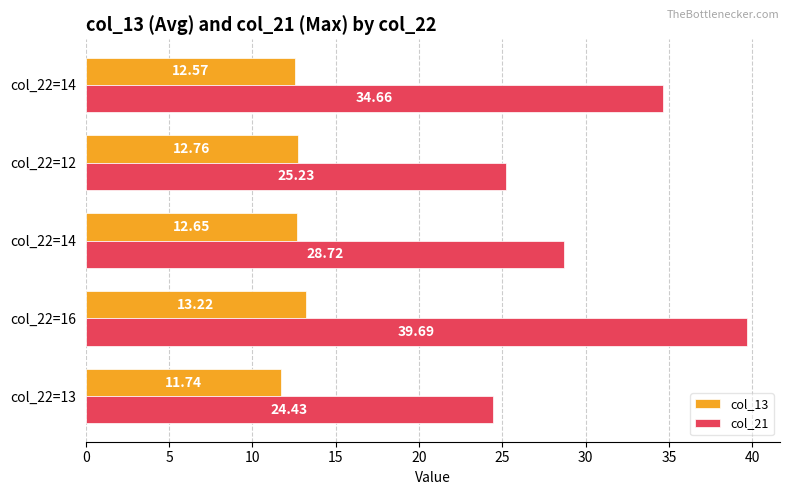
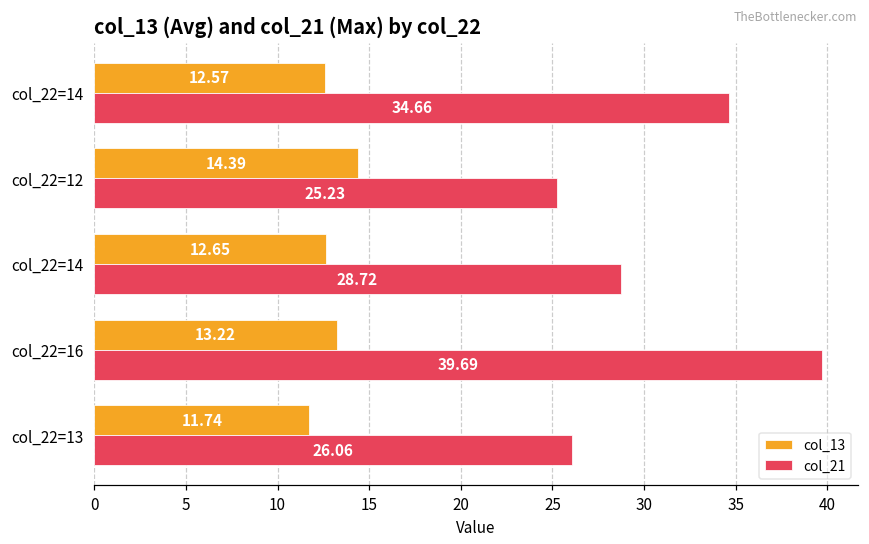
col_13, col_22=12: 12.76 -> 14.39
col_21, col_22=13: 24.43 -> 26.06
